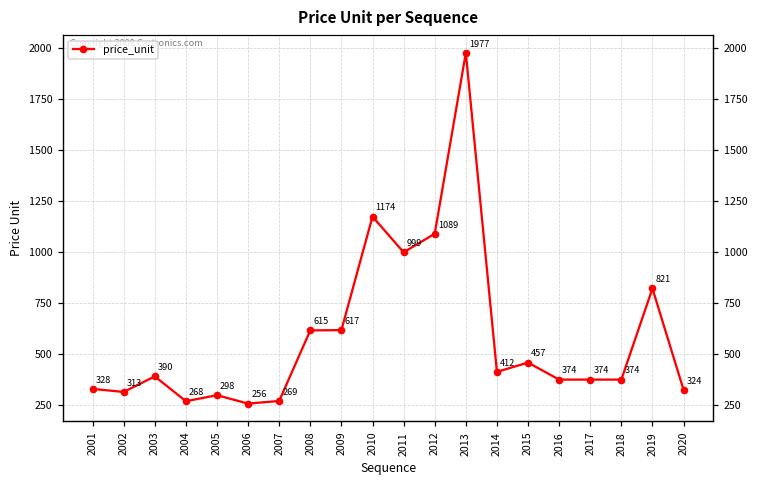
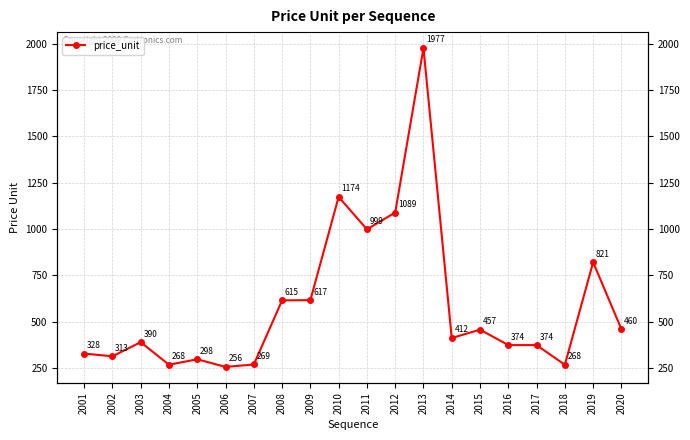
2018: 374 -> 268
2020: 324 -> 460
